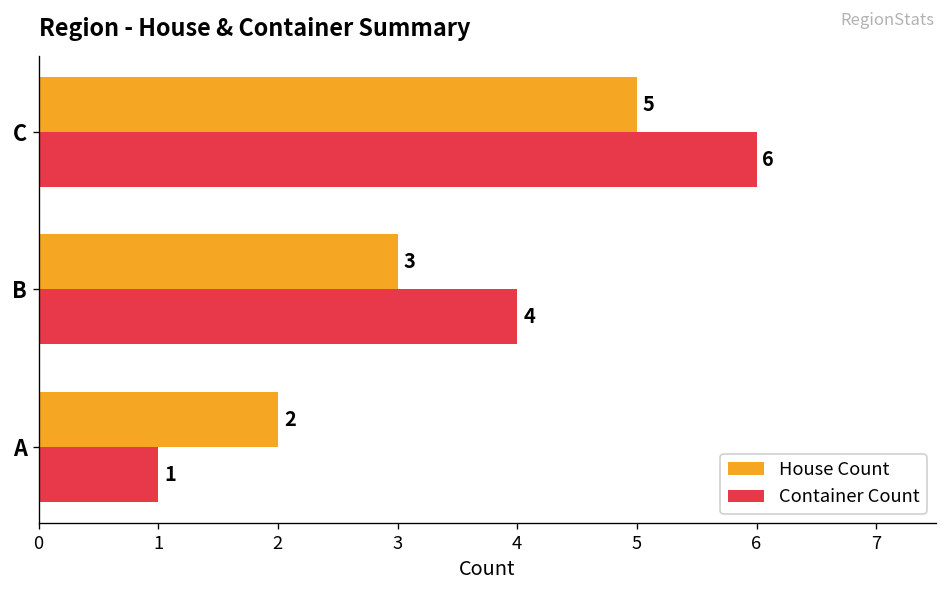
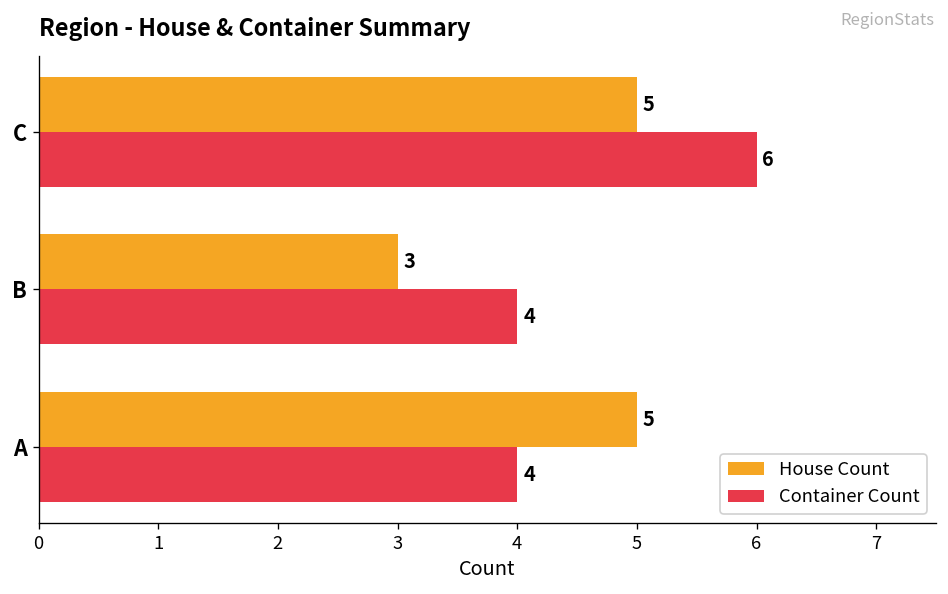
House Count, A: 2 -> 5
Container Count, A: 1 -> 4
